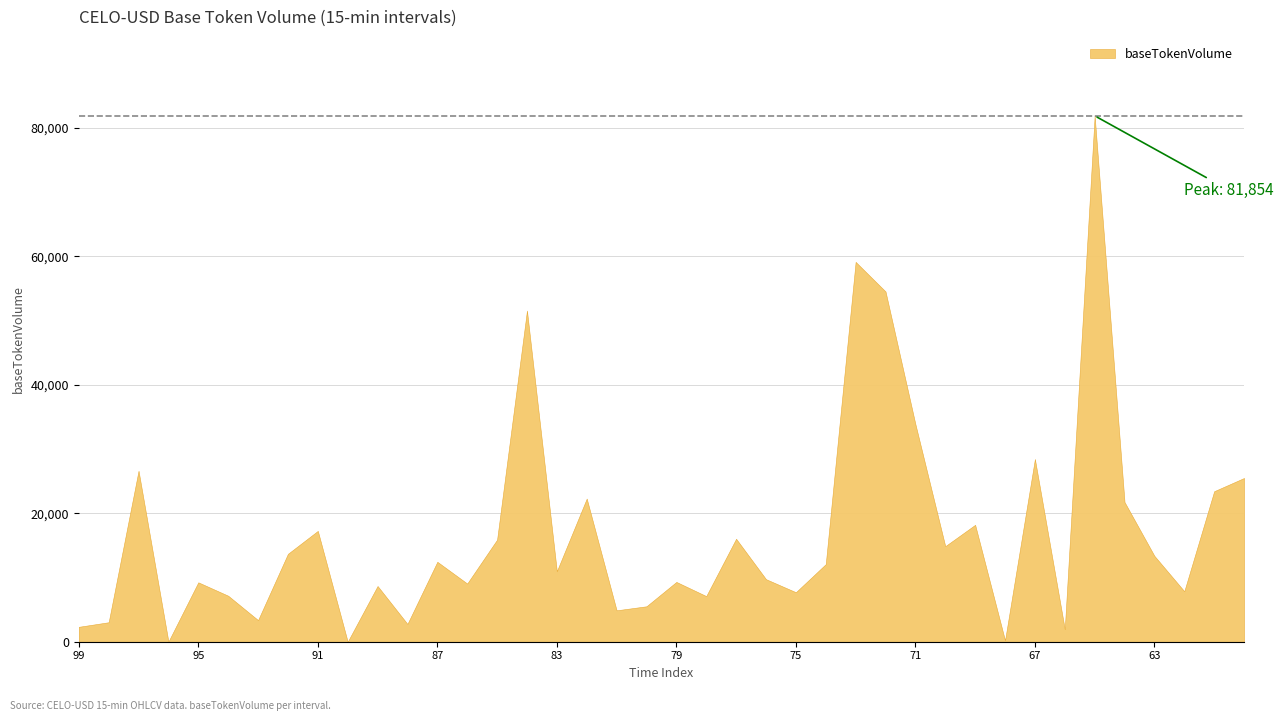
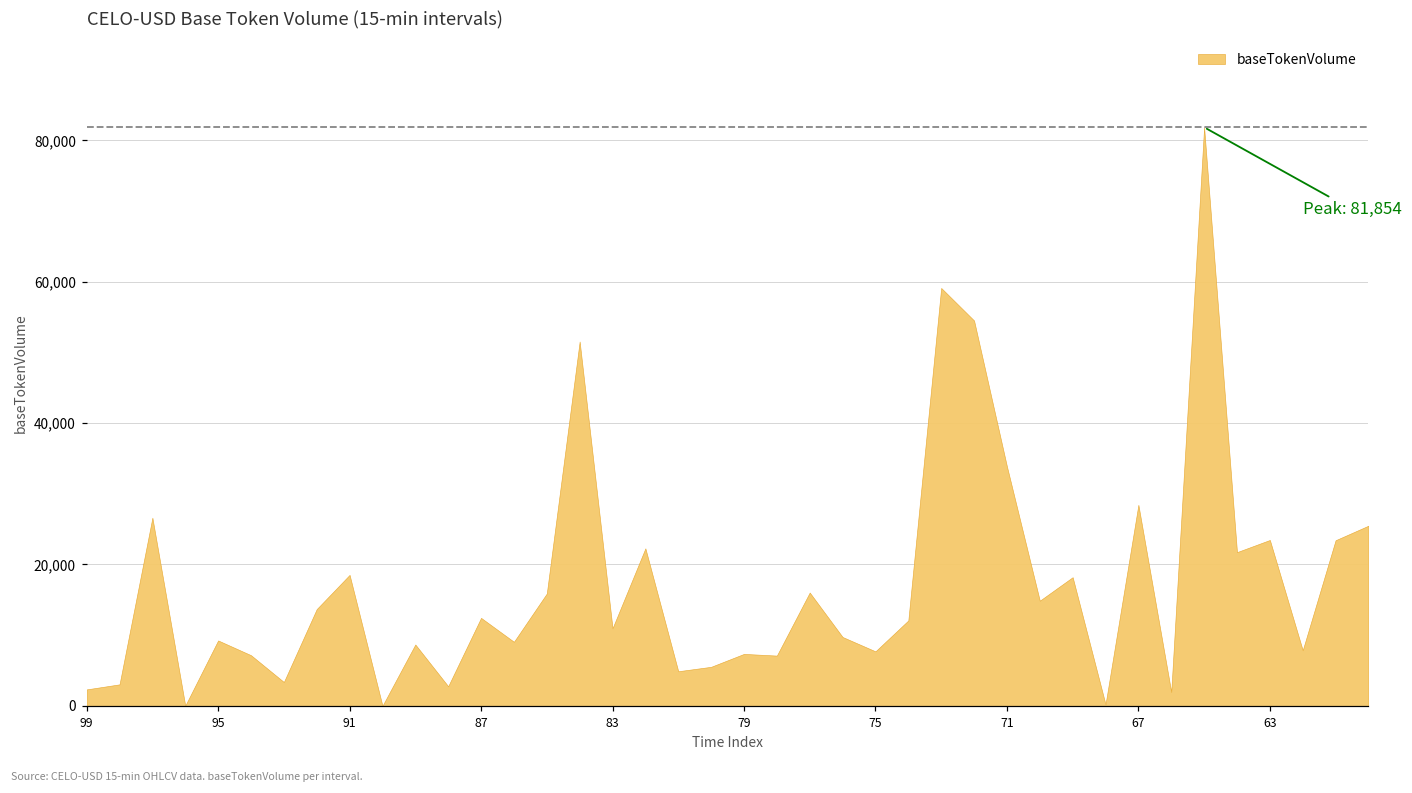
91: 17,000 -> 19,000
79: 9,000 -> 7,000
63: 13,000 -> 23,000
